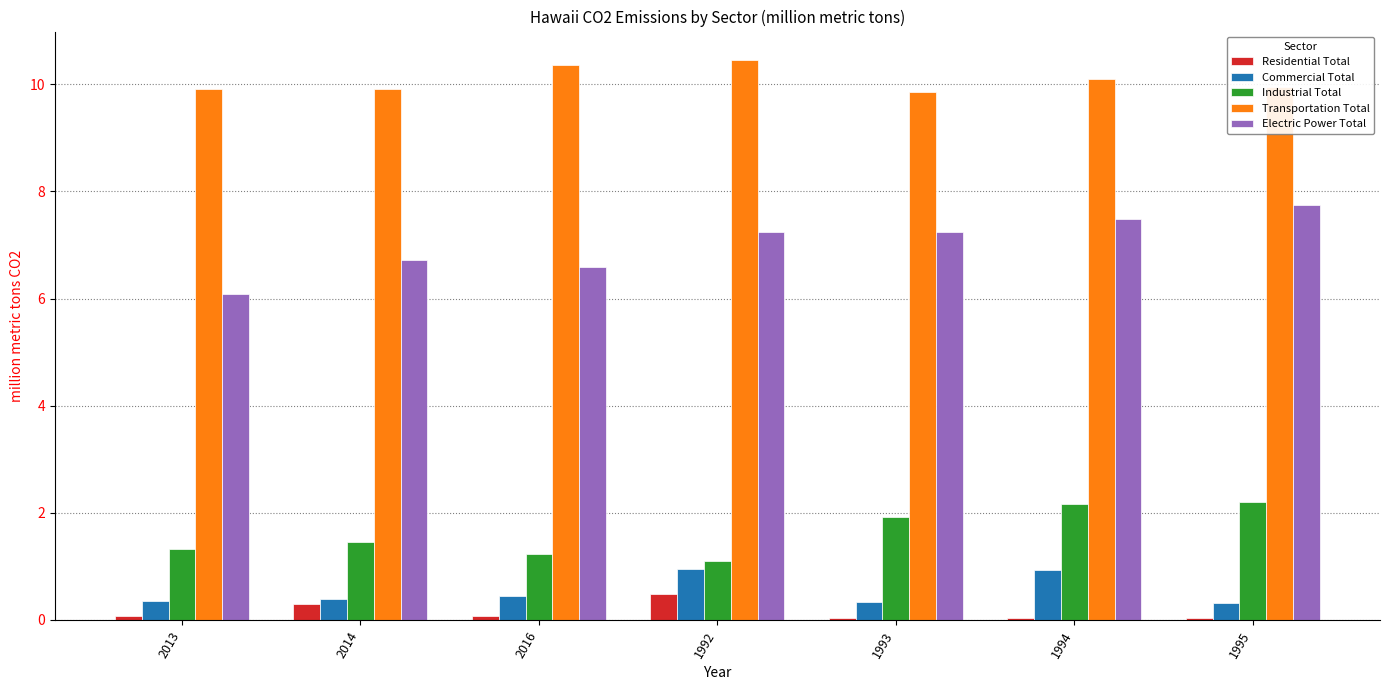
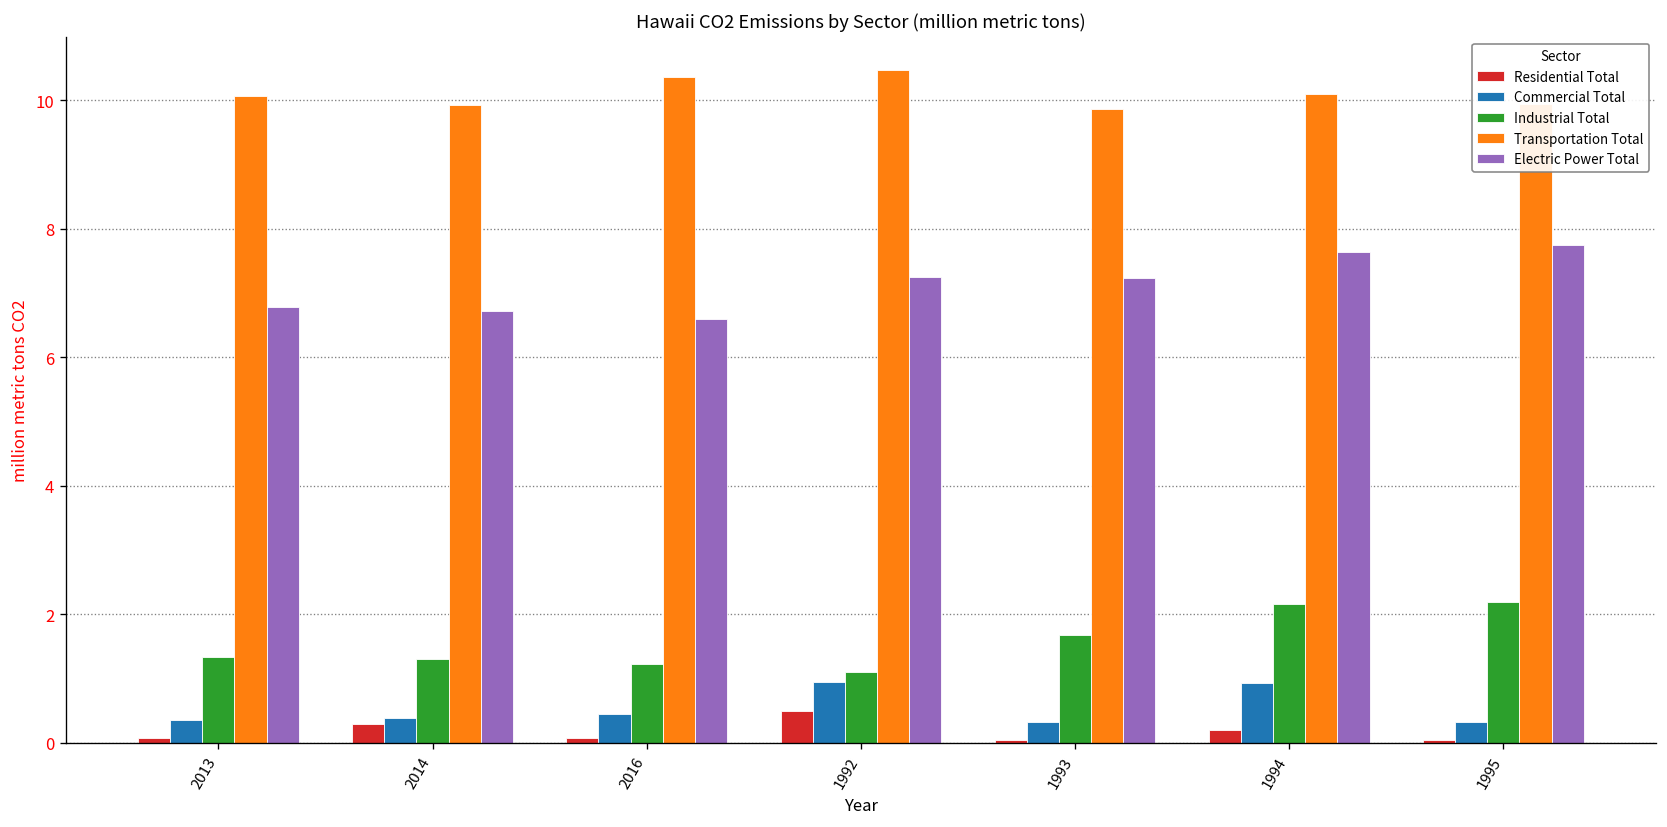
Transportation Total, 2013: 9.9 -> 10.1
Electric Power Total, 2013: 6.1 -> 6.8
Industrial Total, 2014: 1.5 -> 1.3
Industrial Total, 1993: 1.9 -> 1.7
Residential Total, 1994: 0.0 -> 0.2
Electric Power Total, 1994: 7.5 -> 7.6
